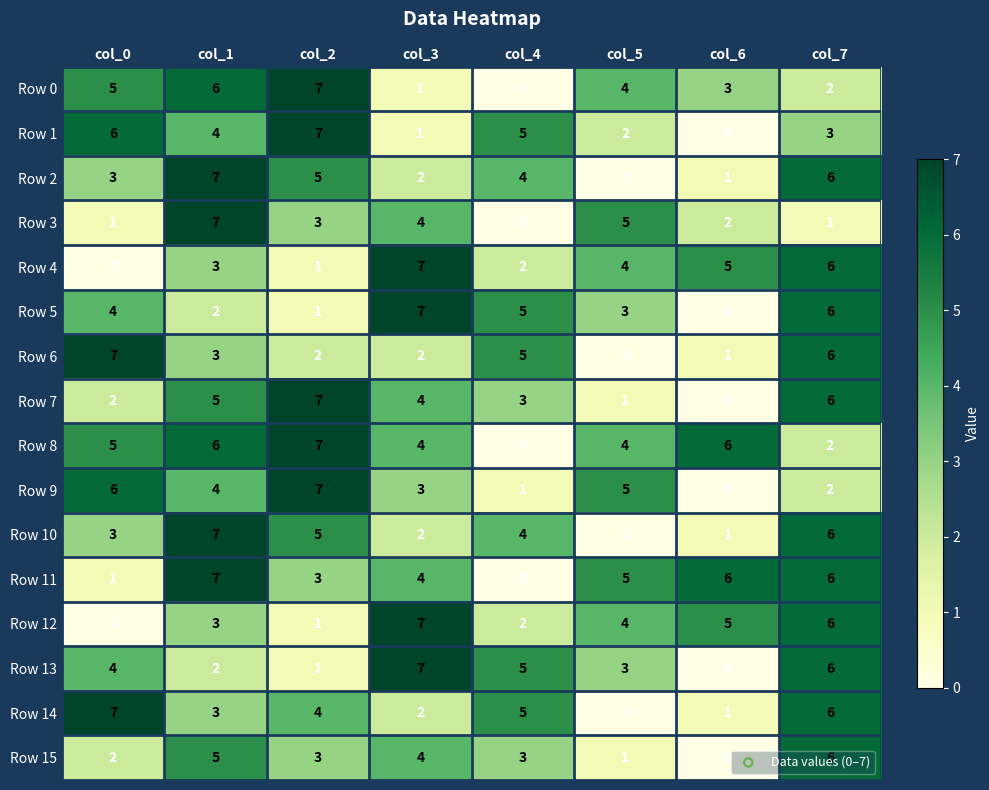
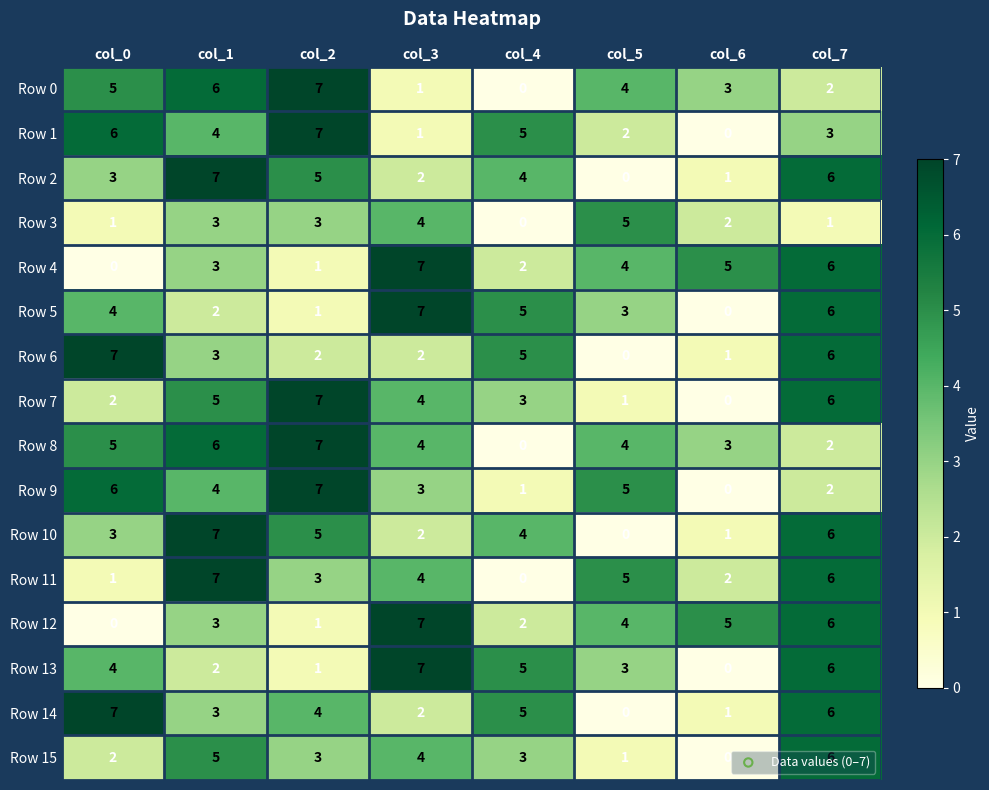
Row 3, col_1: 7 -> 3
Row 8, col_6: 6 -> 3
Row 11, col_6: 6 -> 2
